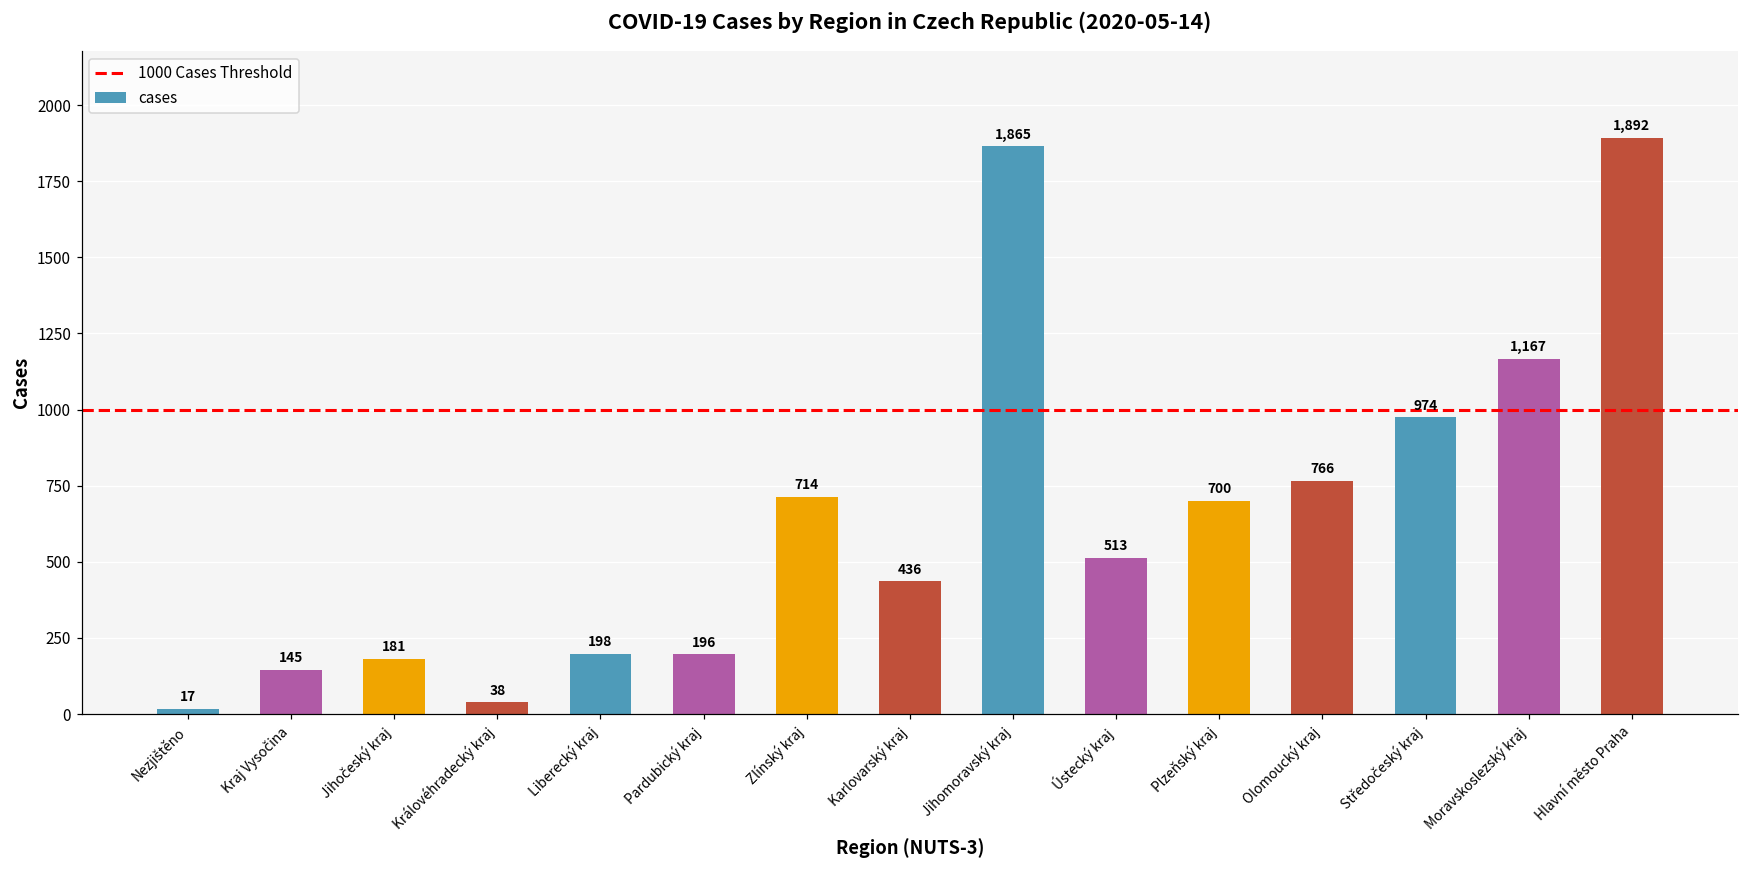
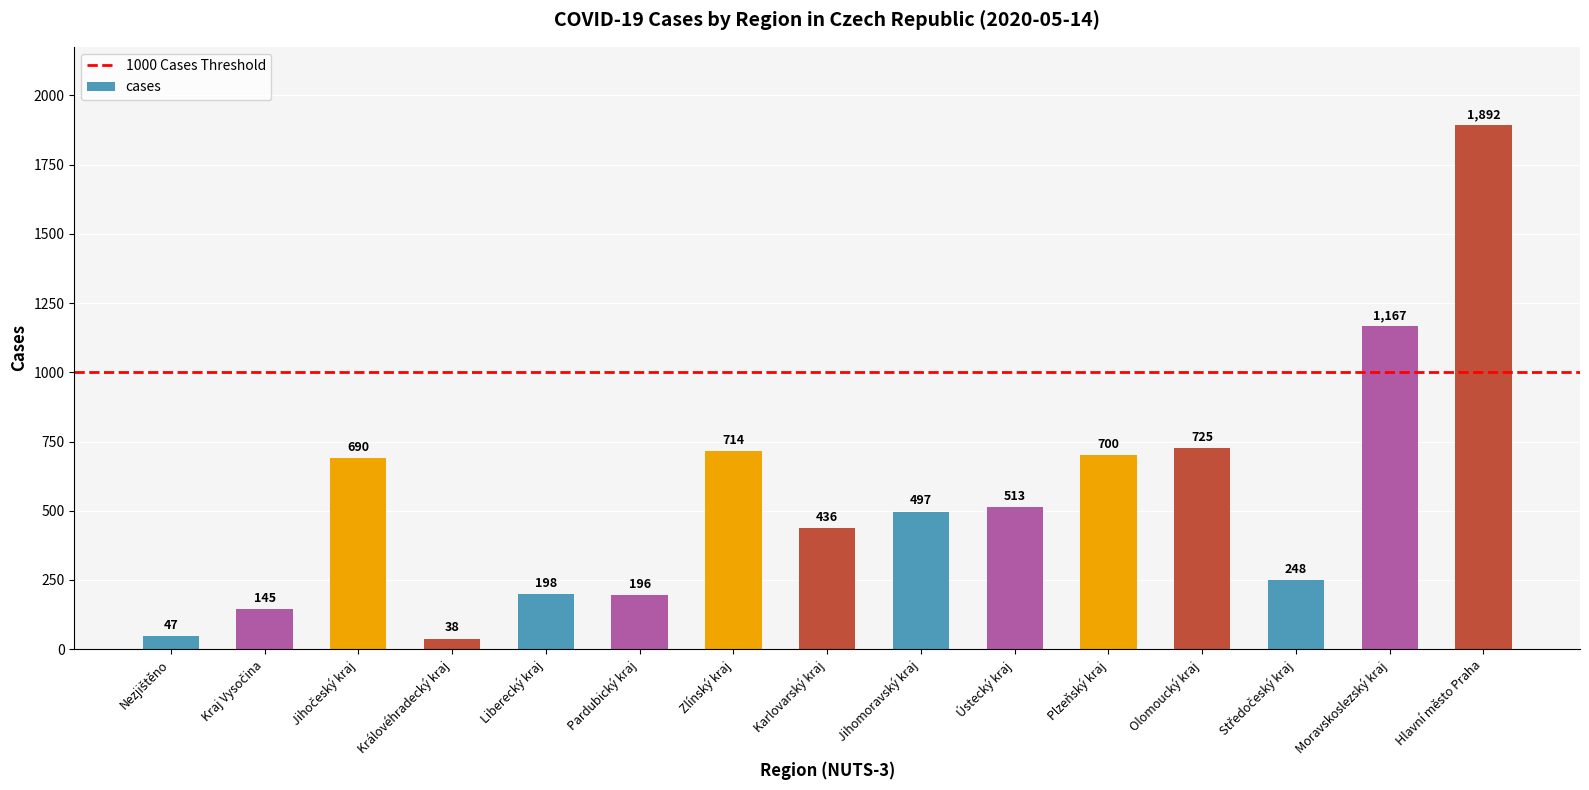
Nezjištěno: 17 -> 47
Jihočeský kraj: 181 -> 690
Jihomoravský kraj: 1,865 -> 497
Olomoucký kraj: 766 -> 725
Středočeský kraj: 974 -> 248
